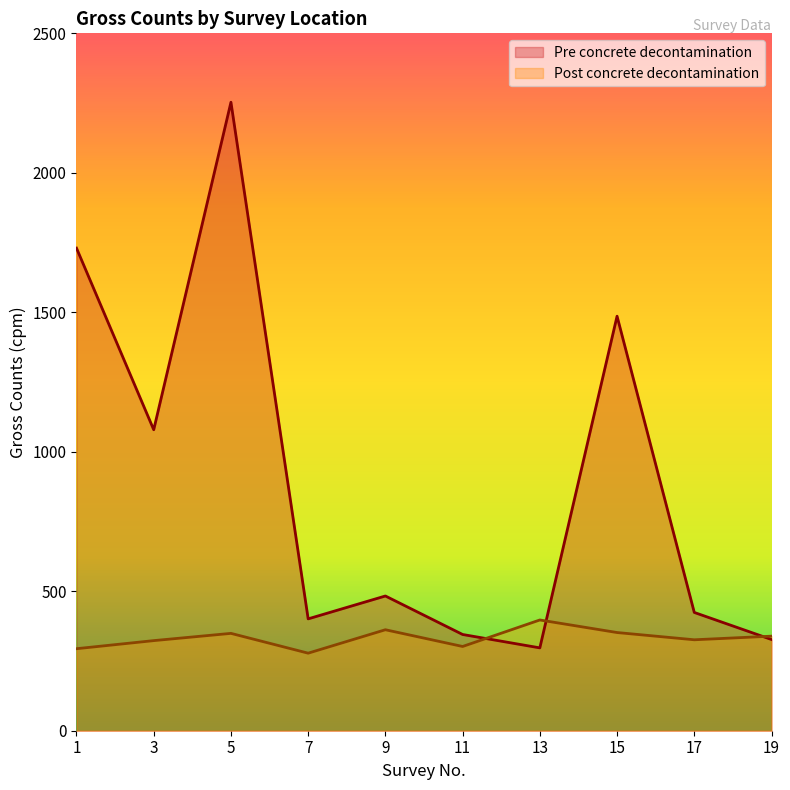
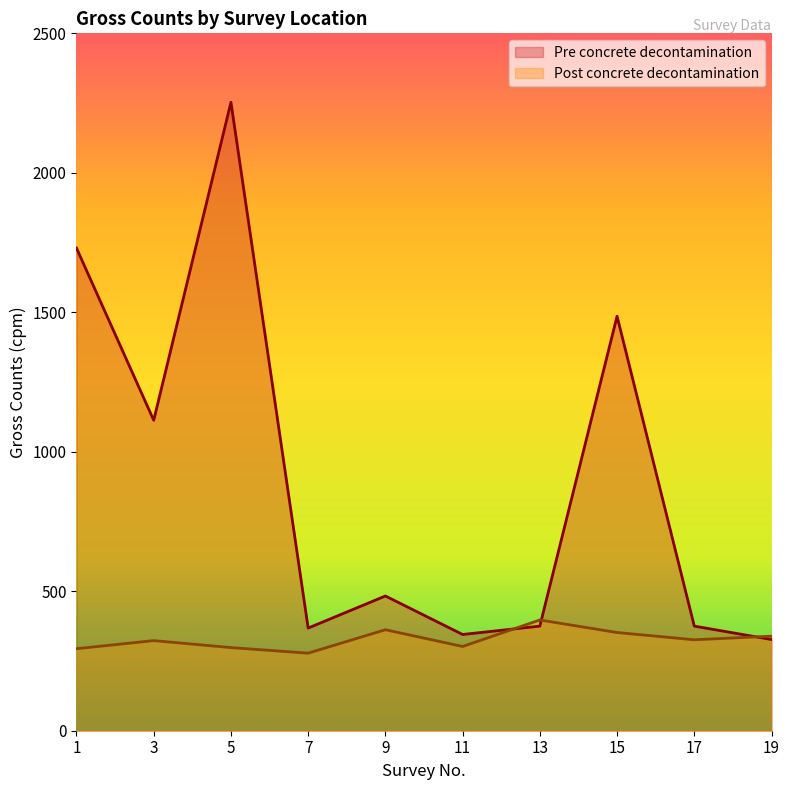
Pre concrete decontamination, 3: 1080 -> 1110
Post concrete decontamination, 5: 350 -> 300
Pre concrete decontamination, 7: 400 -> 370
Pre concrete decontamination, 13: 300 -> 380
Pre concrete decontamination, 17: 420 -> 380
